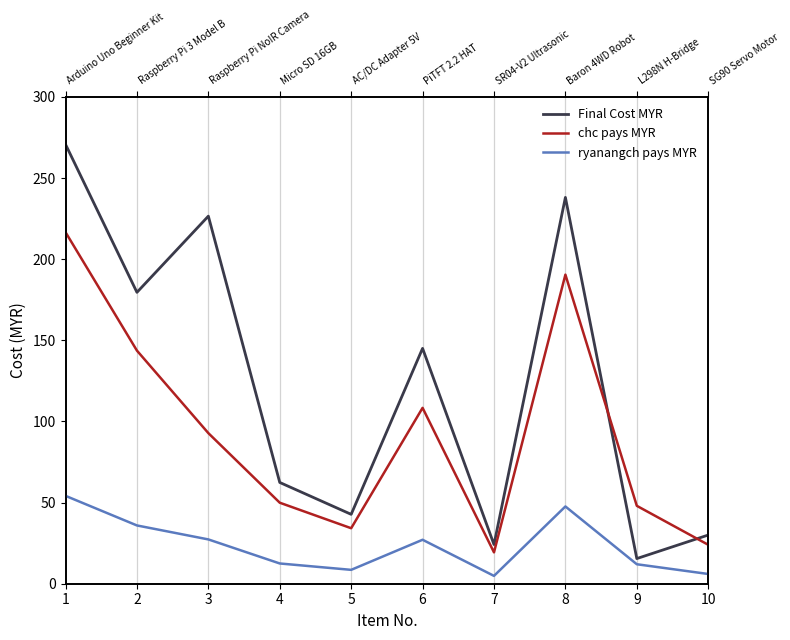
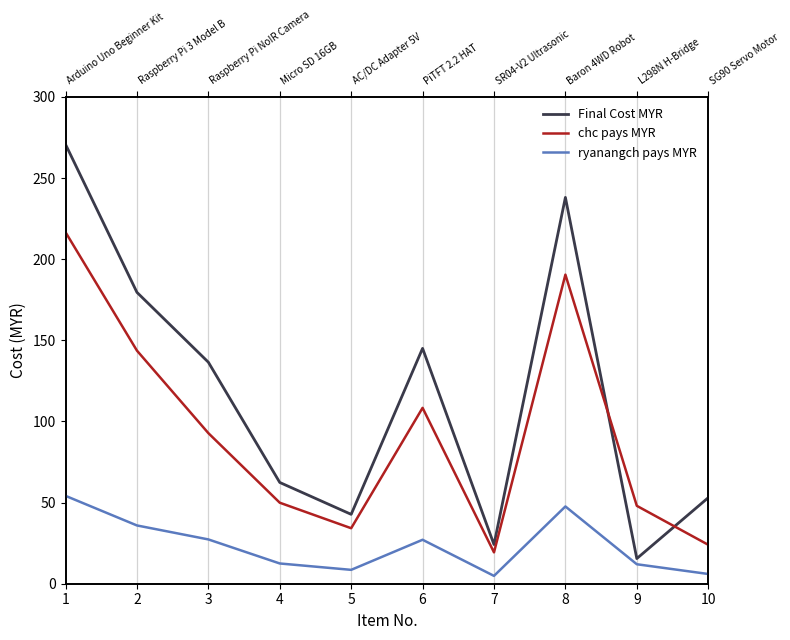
Final Cost MYR, 3: 227 -> 137
Final Cost MYR, 10: 30 -> 53
